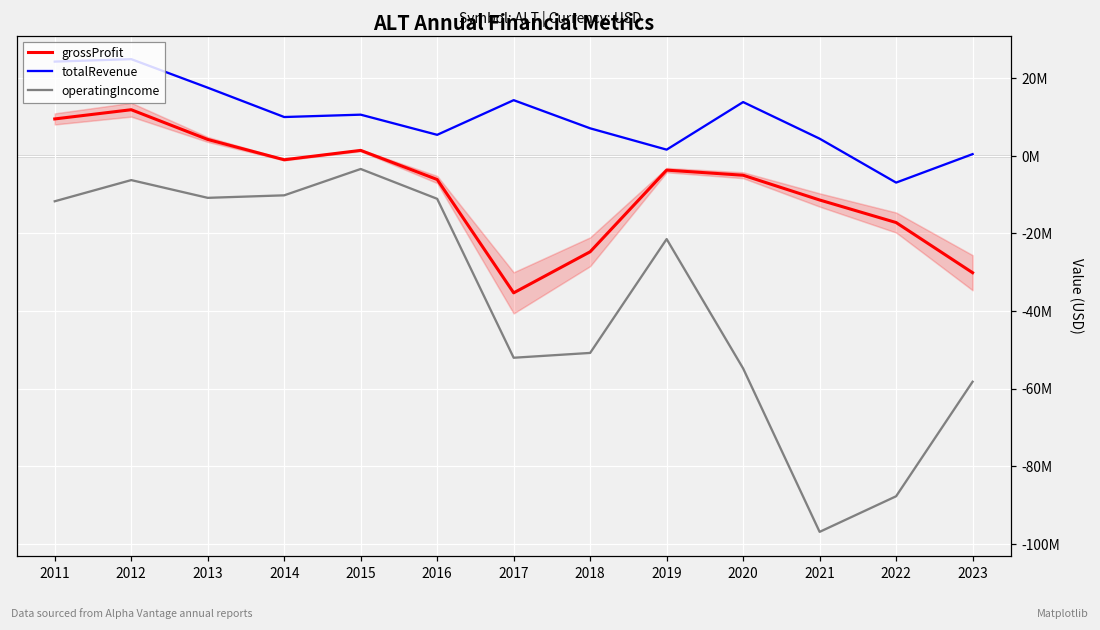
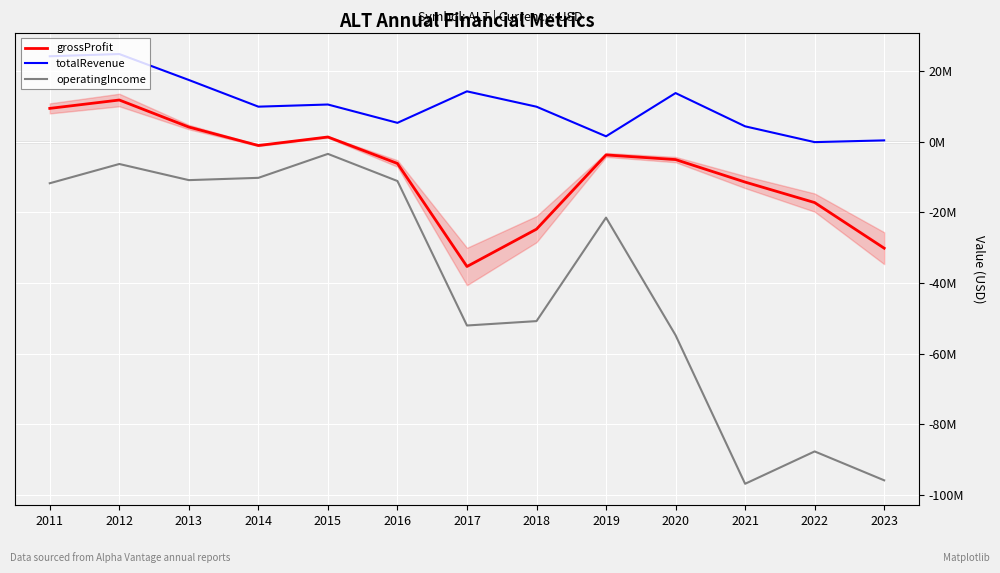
totalRevenue, 2018: 7000000 -> 10000000
totalRevenue, 2022: -7000000 -> 0
operatingIncome, 2023: -58000000 -> -96000000
